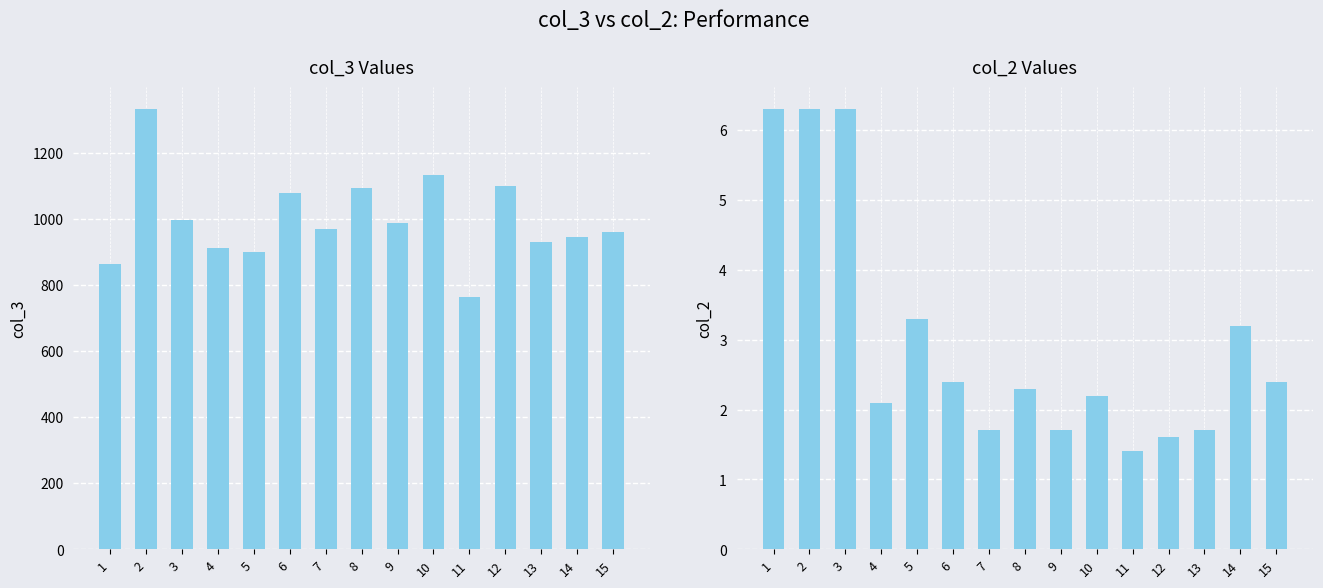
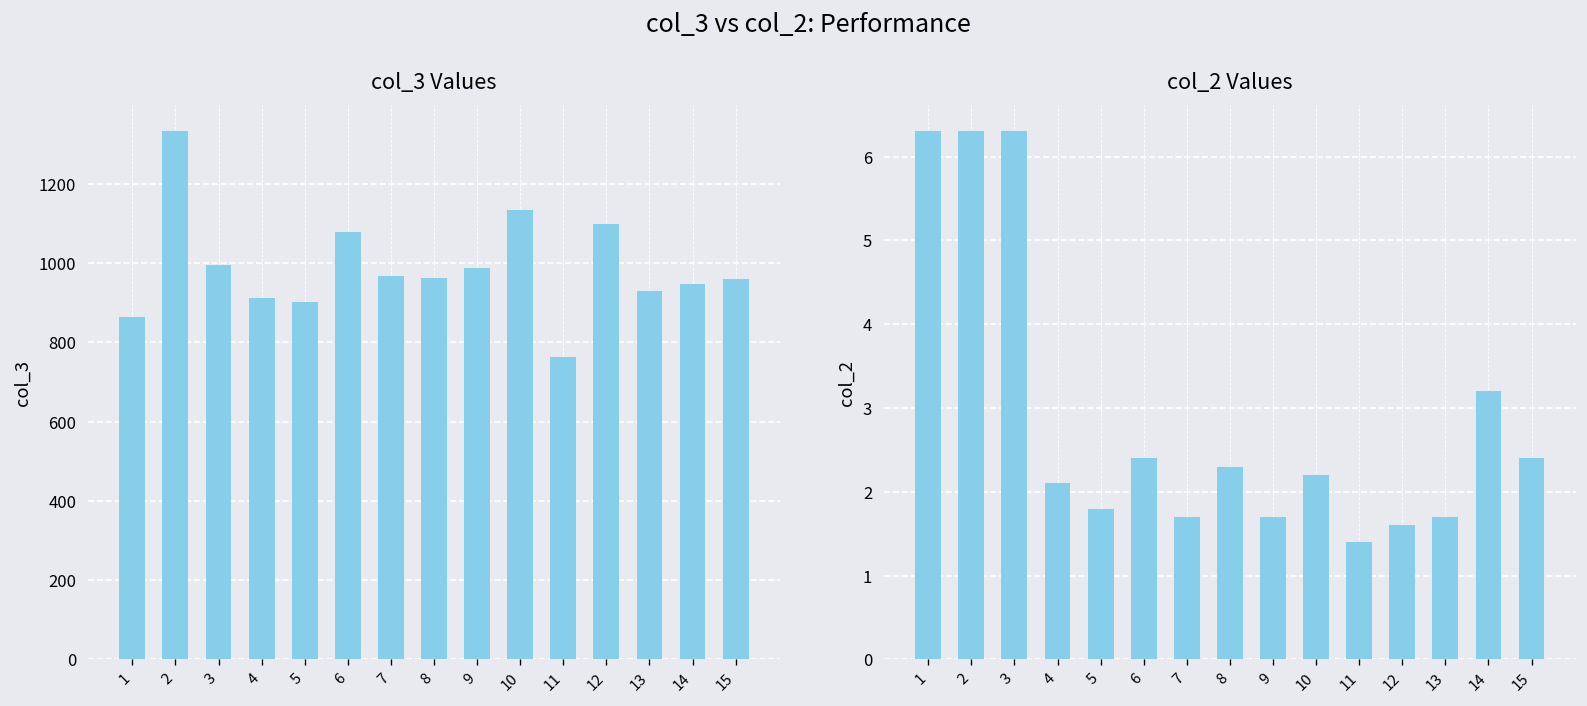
col_3 Values, 8: 1090 -> 960
col_2 Values, 5: 3.3 -> 1.8
